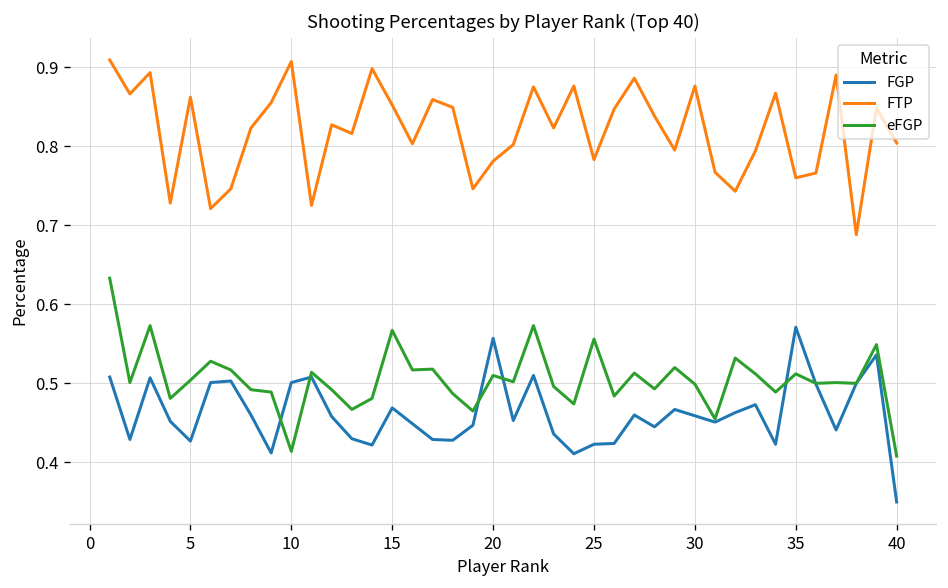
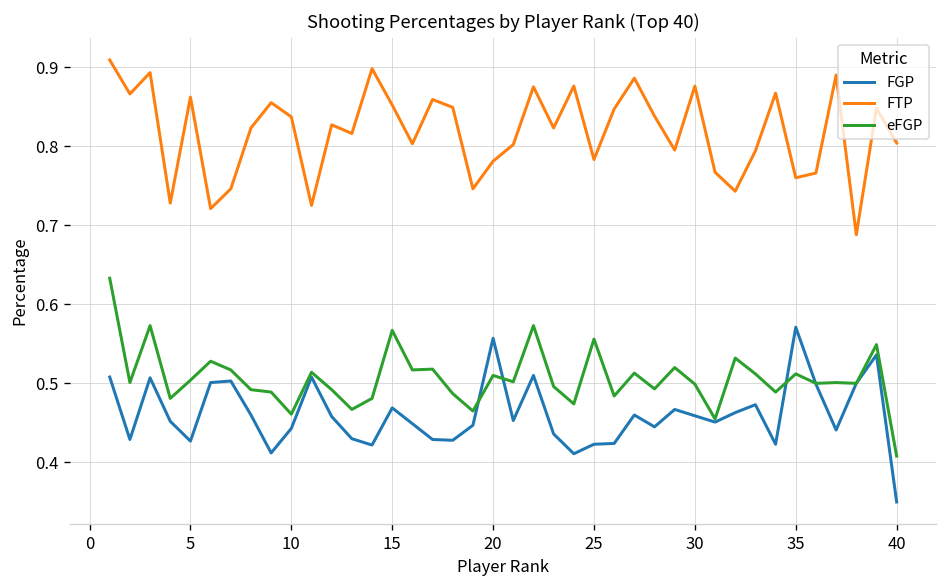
FGP, 10: 0.50 -> 0.44
FTP, 10: 0.91 -> 0.84
eFGP, 10: 0.41 -> 0.46
